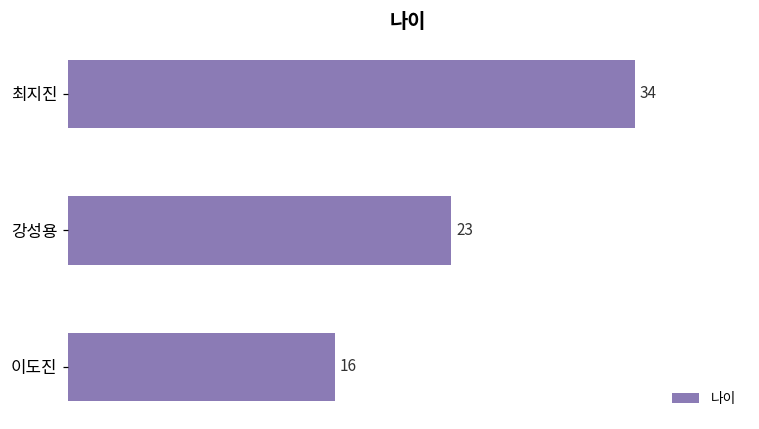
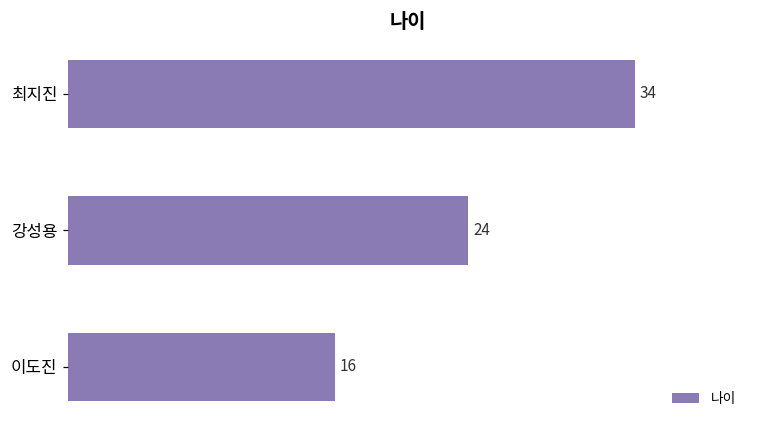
강성용: 23 -> 24
